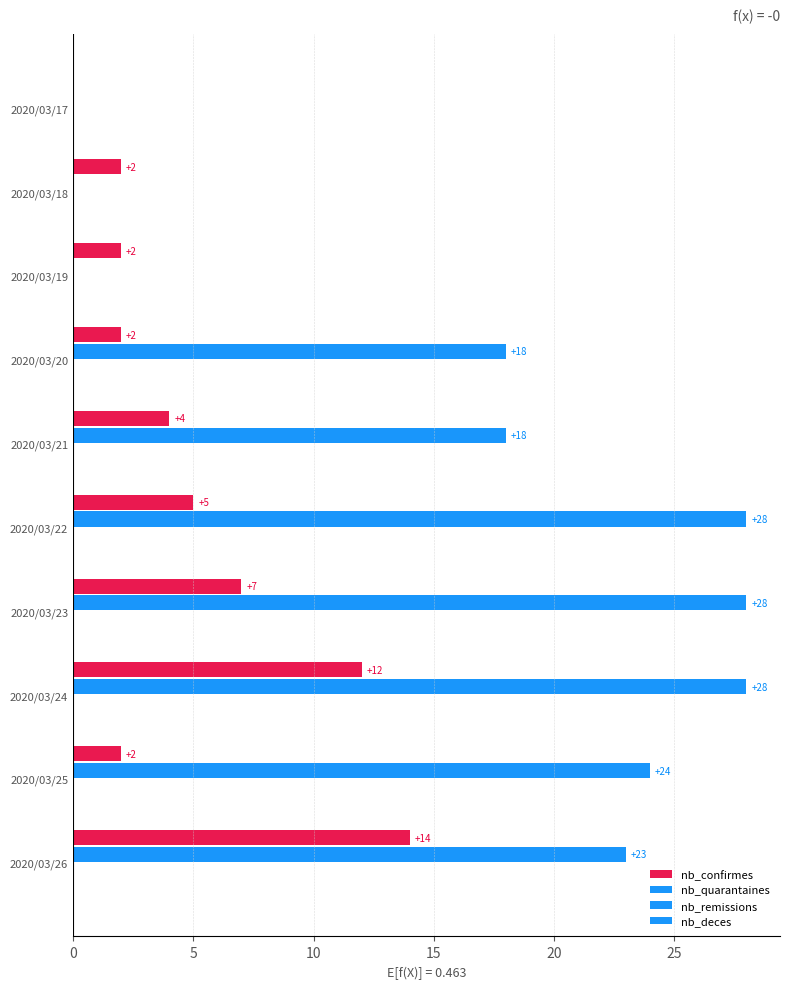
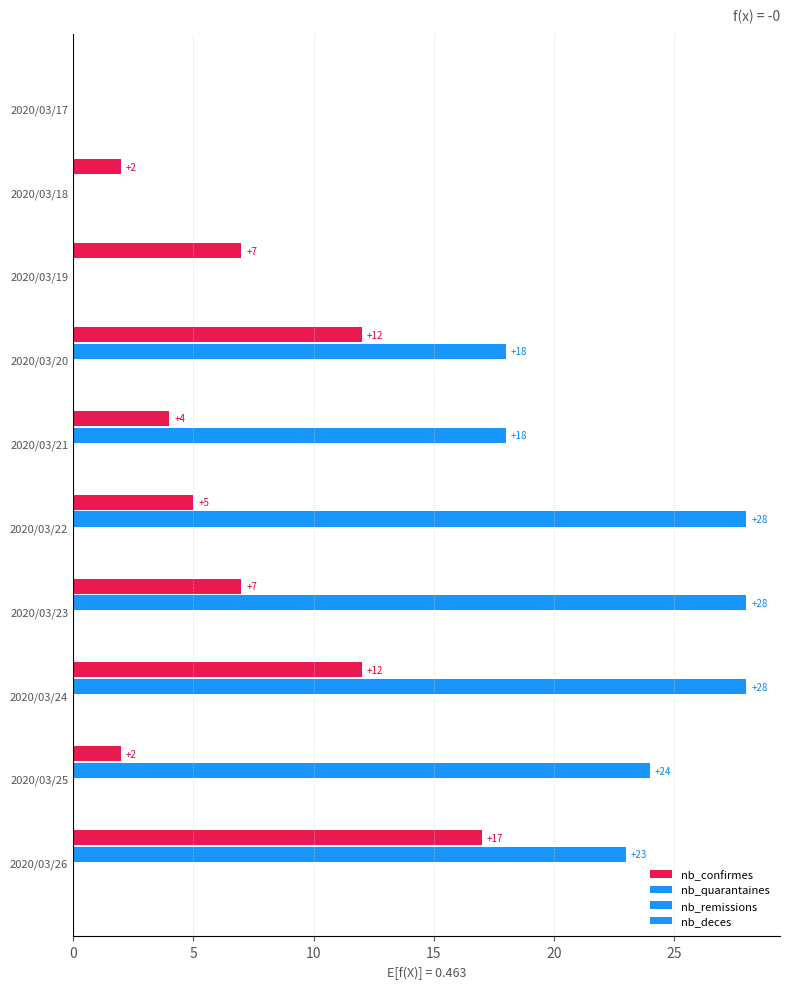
nb_confirmes, 2020/03/19: +2 -> +7
nb_confirmes, 2020/03/20: +2 -> +12
nb_confirmes, 2020/03/26: +14 -> +17
